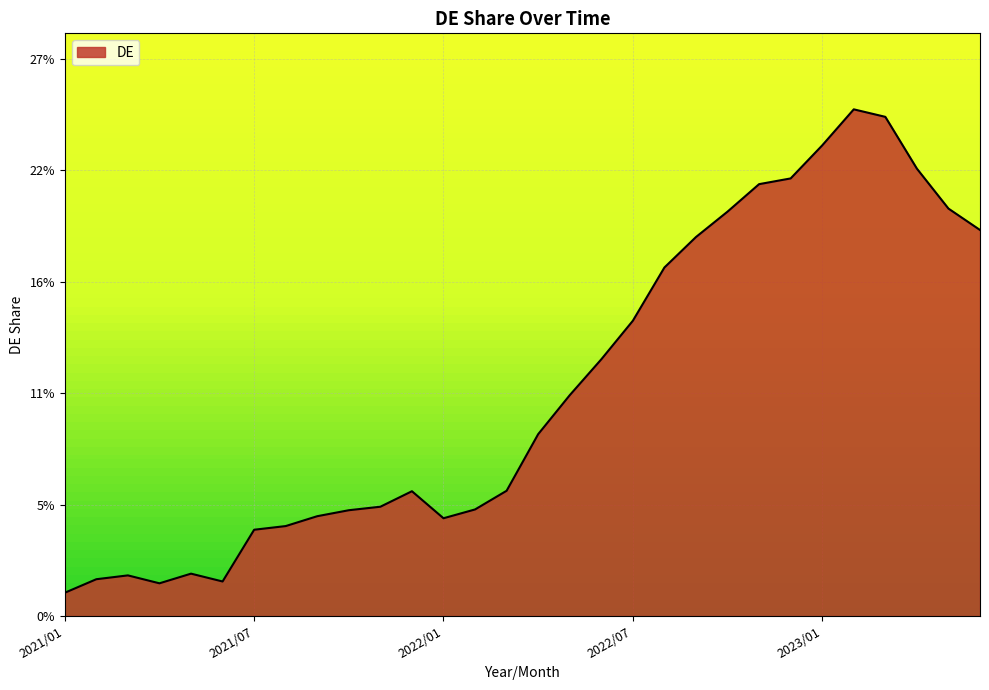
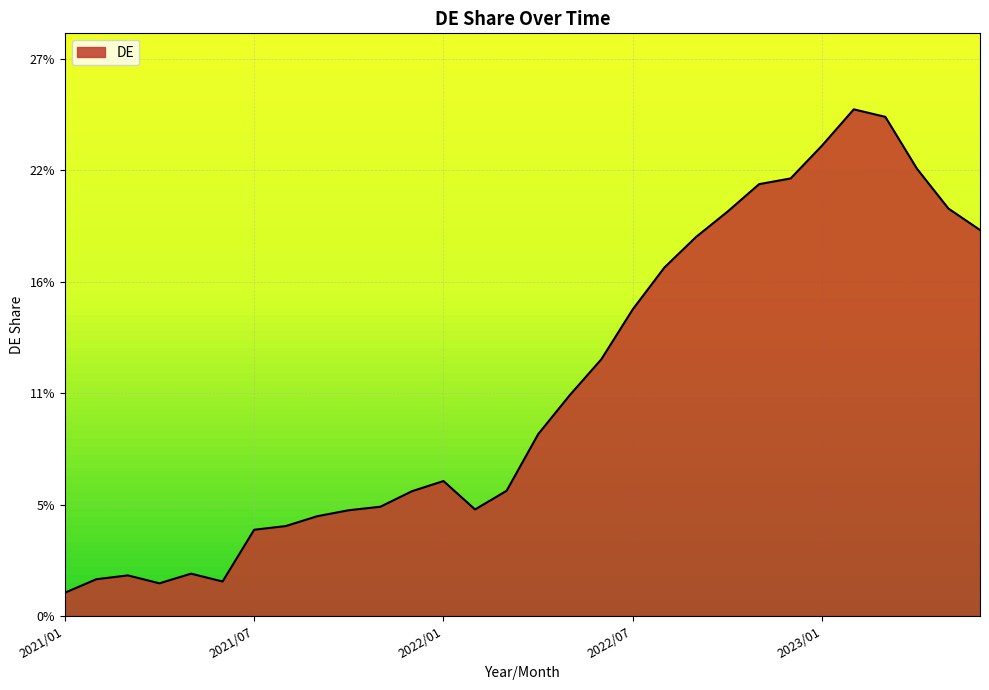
2022/01: 4.7% -> 6.5%
2022/07: 14.3% -> 14.9%
